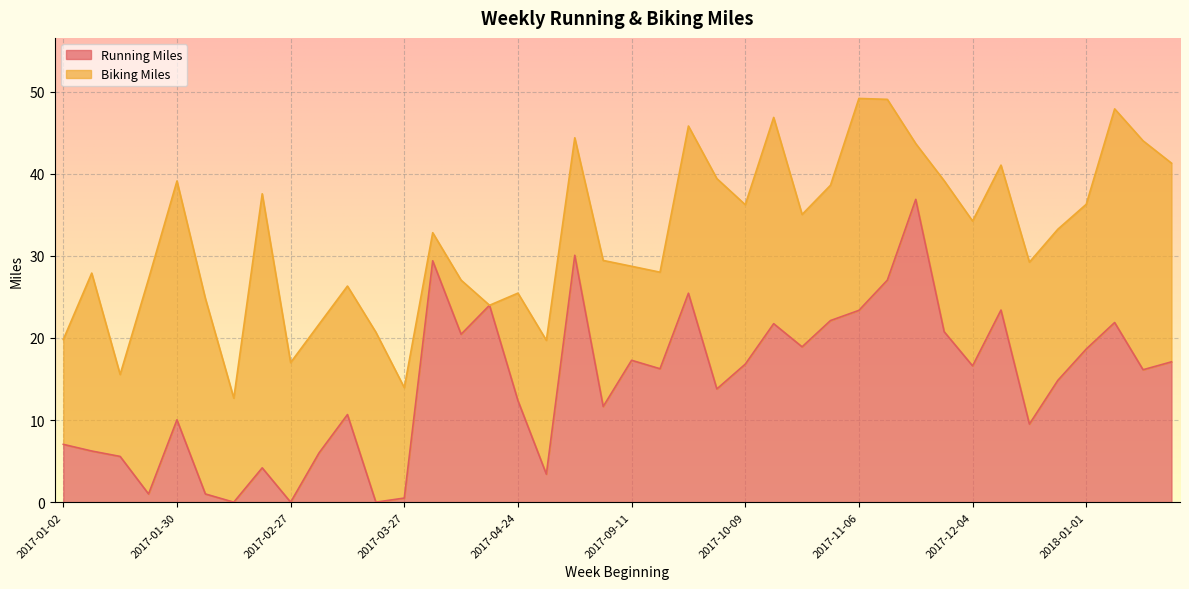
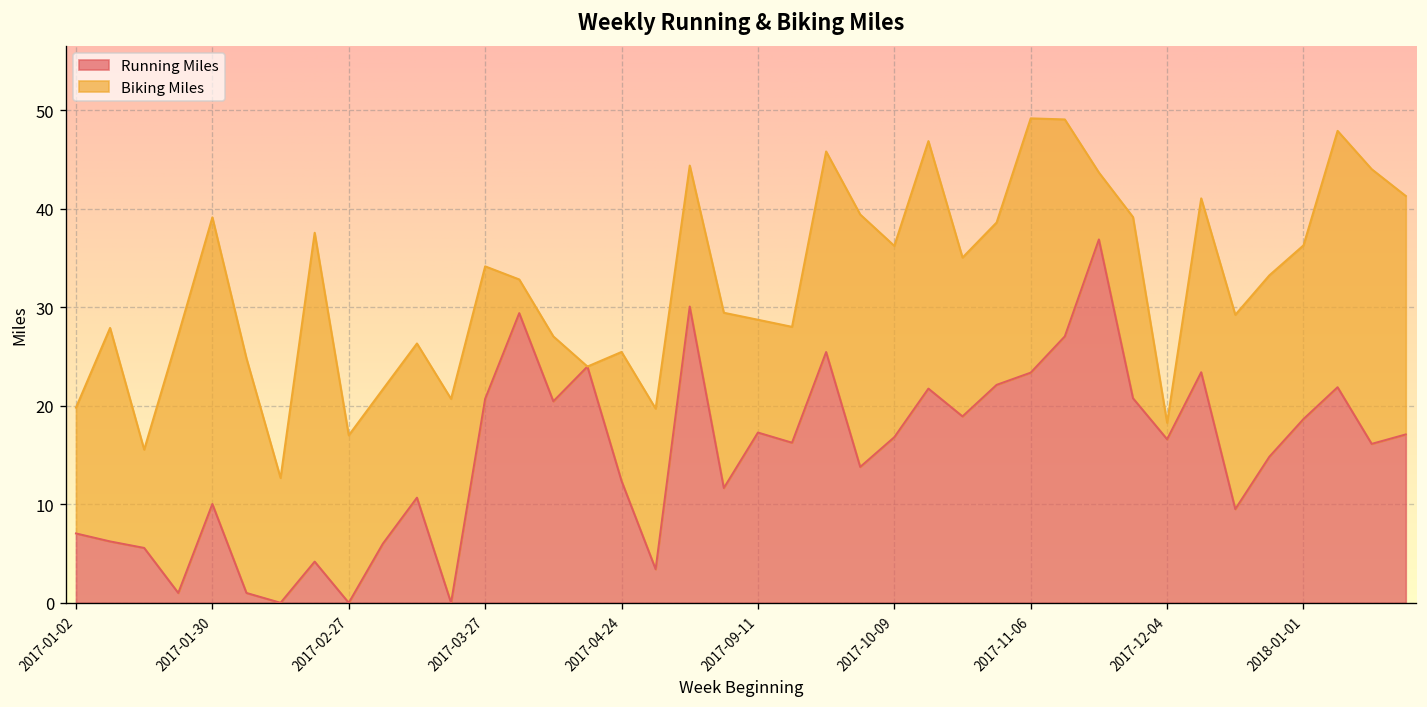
Running Miles, 2017-03-27: 1 -> 21
Biking Miles, 2017-12-04: 18 -> 2
